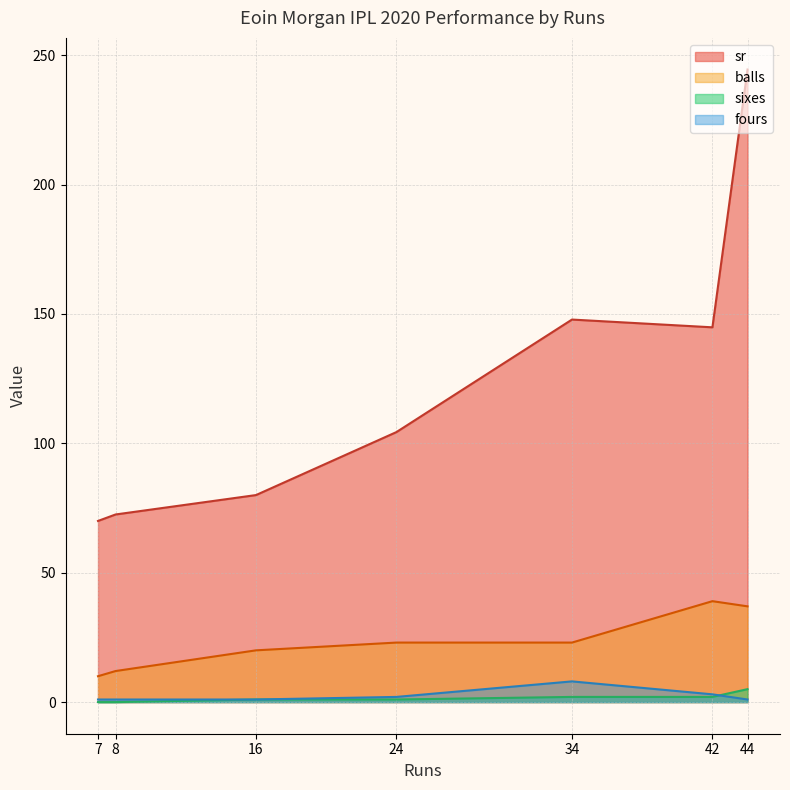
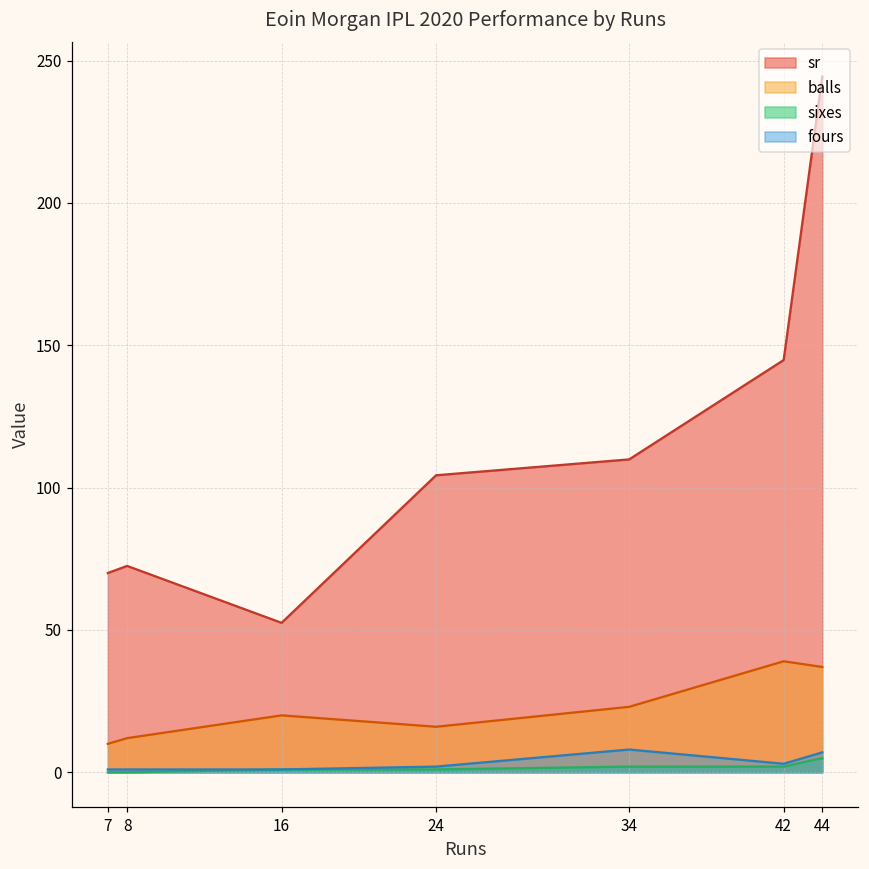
sr, 16: 80 -> 53
balls, 24: 23 -> 16
sr, 34: 148 -> 110
fours, 44: 1 -> 7
